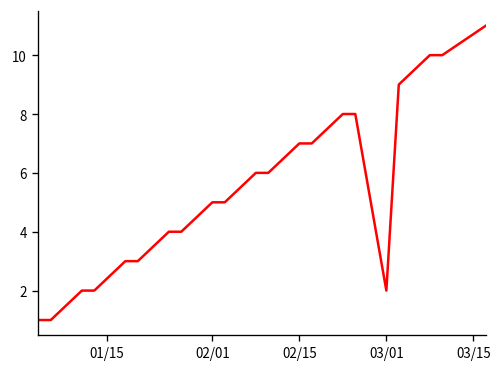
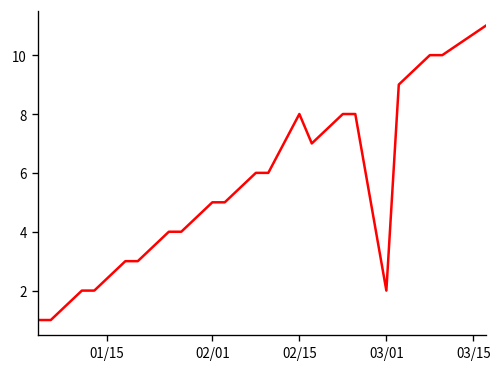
02/15: 7 -> 8
